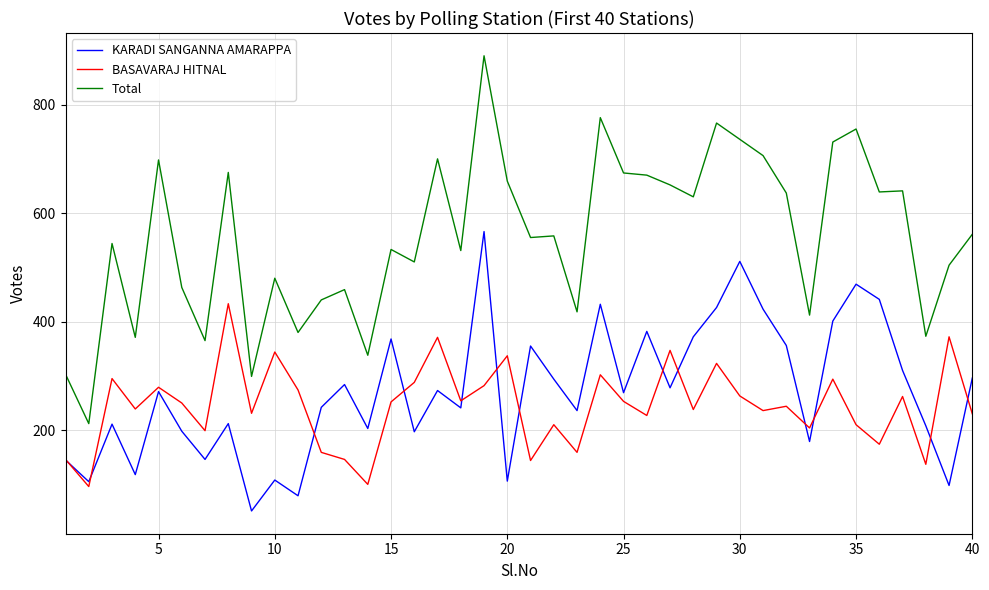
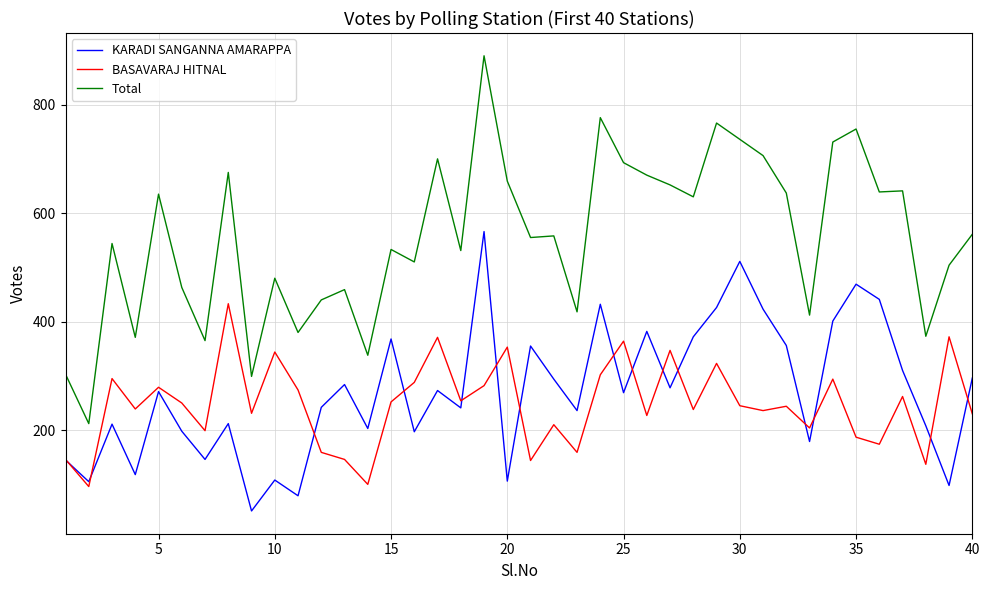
Total, 5: 700 -> 640
BASAVARAJ HITNAL, 20: 340 -> 350
BASAVARAJ HITNAL, 25: 250 -> 360
Total, 25: 670 -> 690
BASAVARAJ HITNAL, 30: 260 -> 250
BASAVARAJ HITNAL, 35: 210 -> 190
